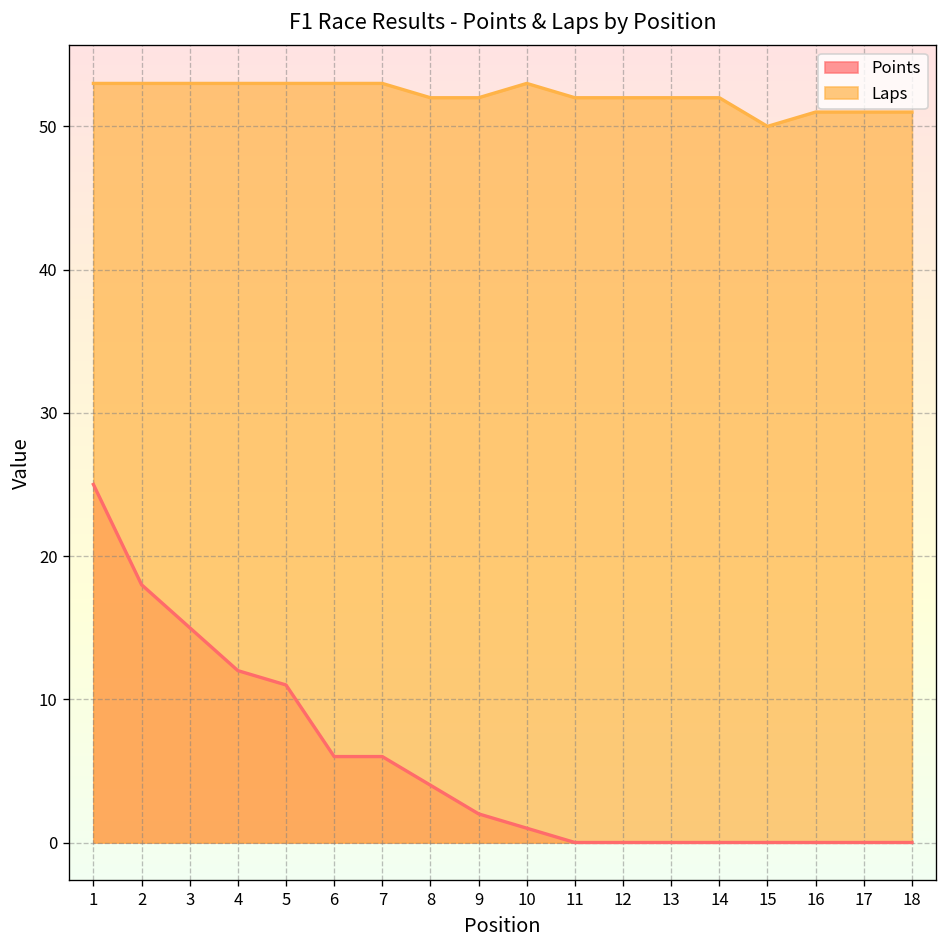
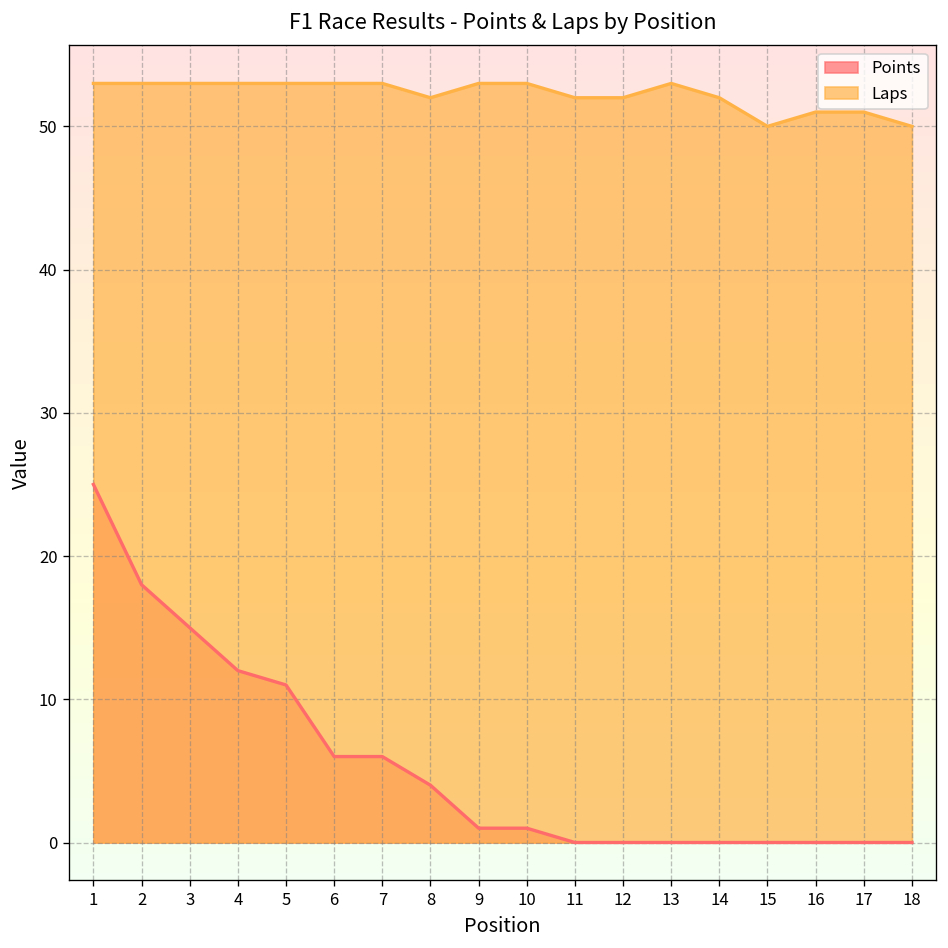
Points, 9: 2 -> 1
Laps, 9: 52 -> 53
Laps, 13: 52 -> 53
Laps, 18: 51 -> 50
